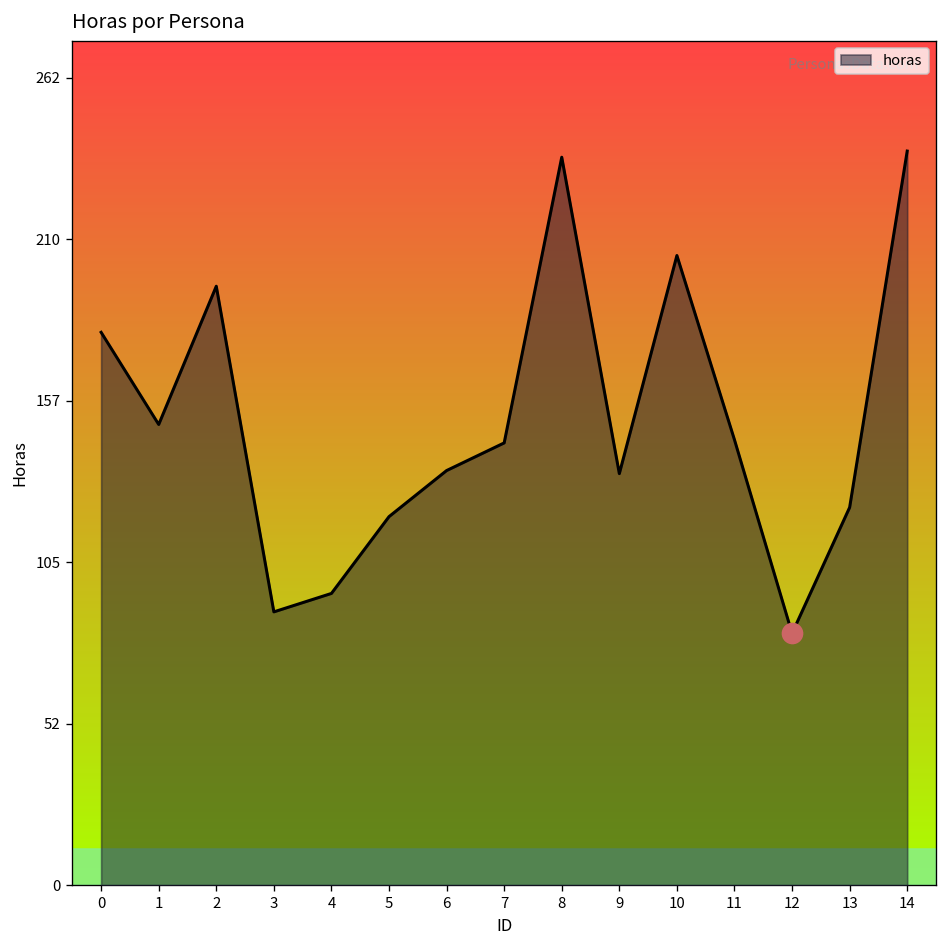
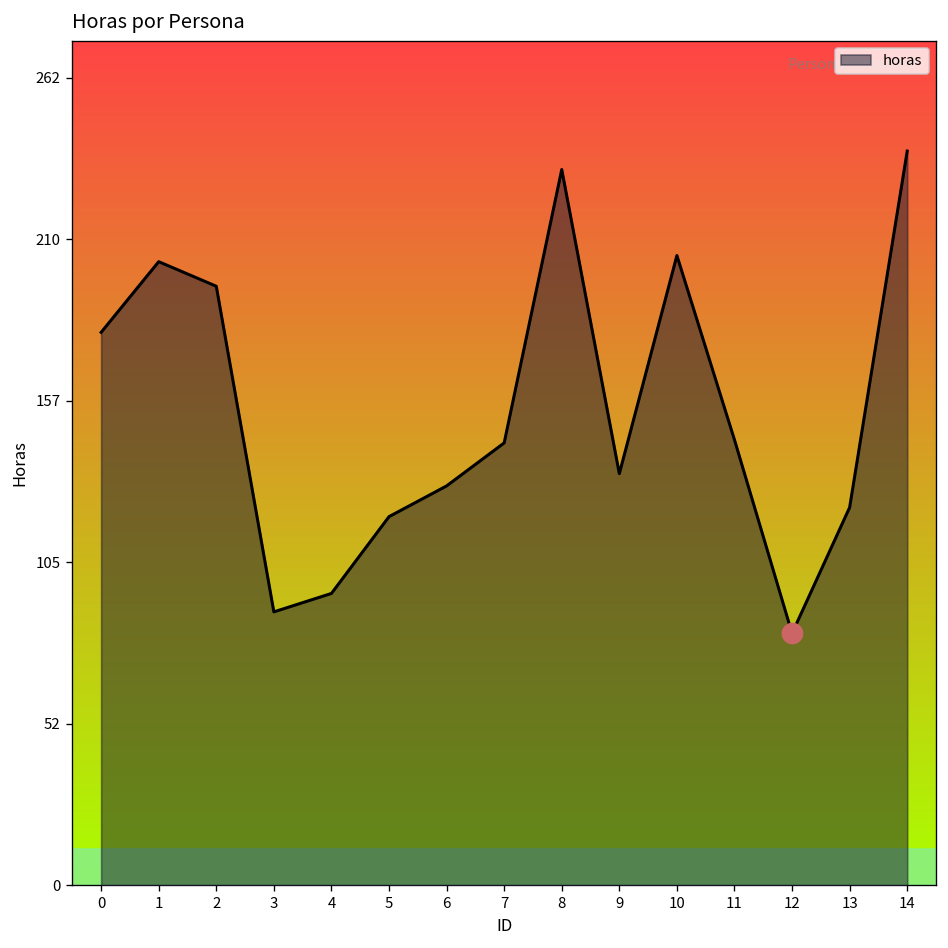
horas, 1: 150 -> 203
horas, 6: 135 -> 130
horas, 8: 237 -> 233
